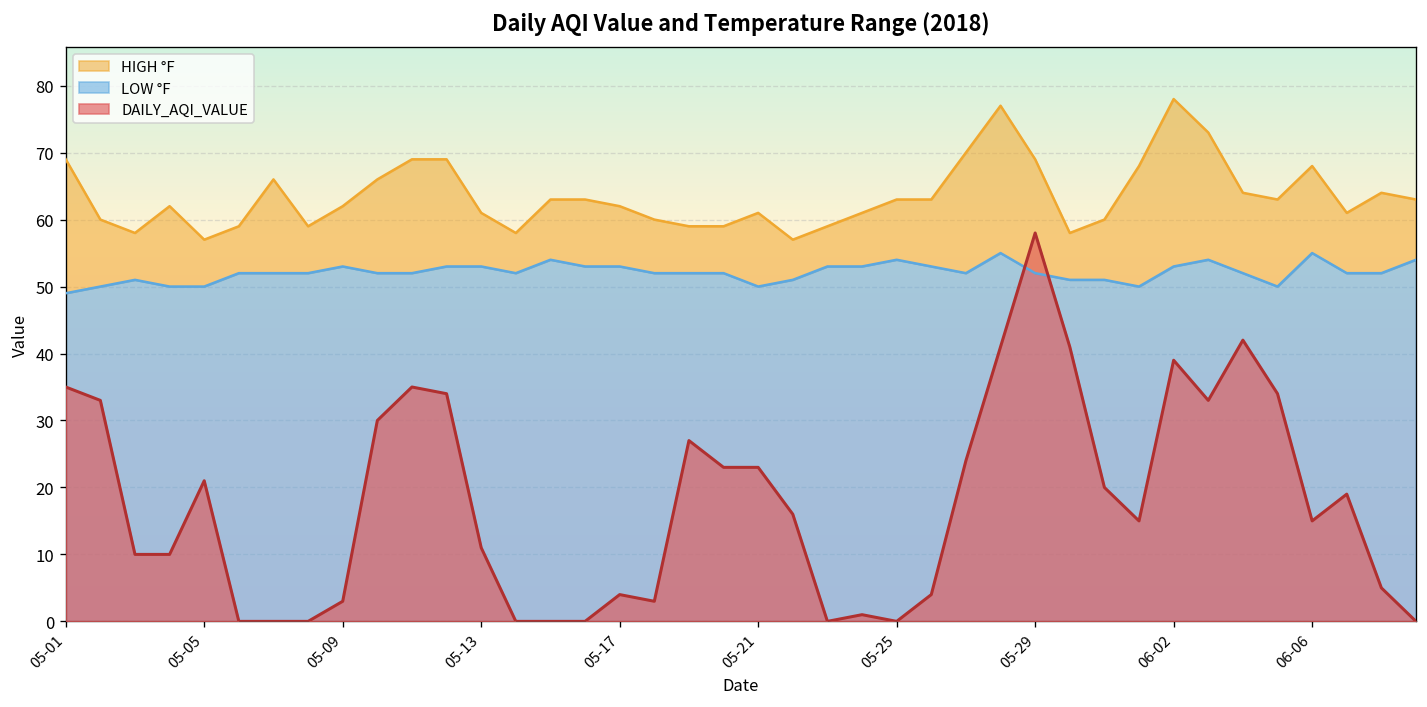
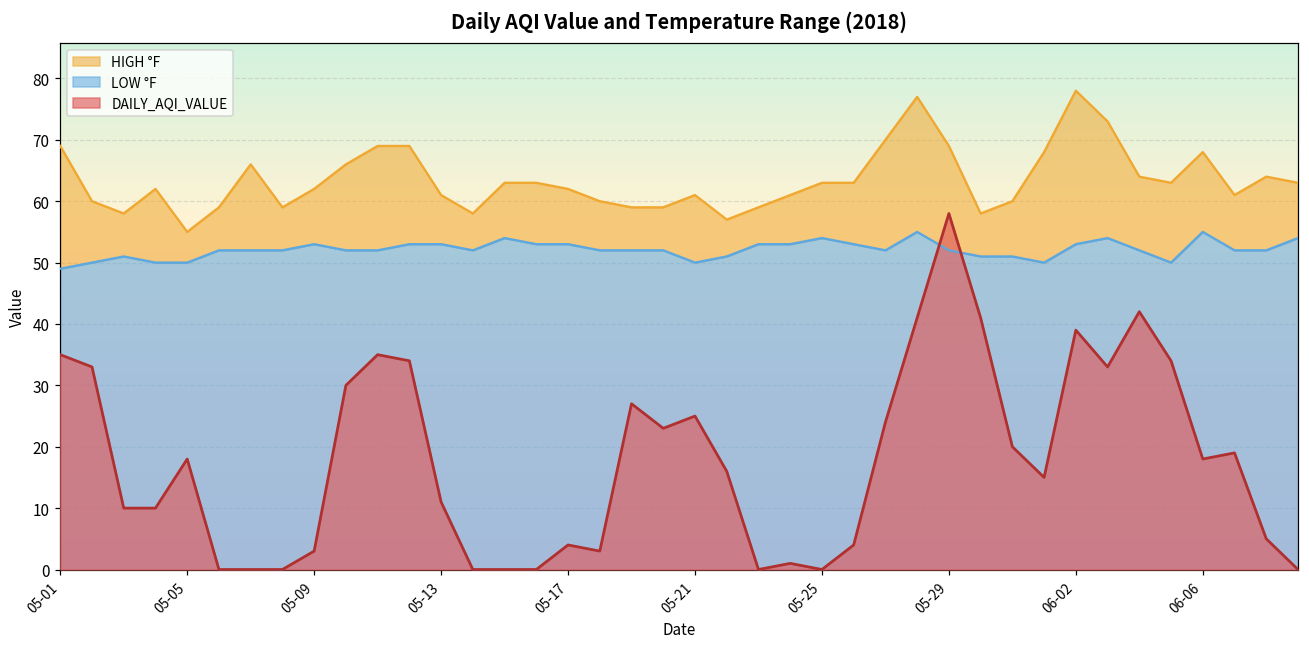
HIGH °F, 05-05: 57 -> 55
DAILY_AQI_VALUE, 05-05: 21 -> 18
DAILY_AQI_VALUE, 05-21: 23 -> 25
DAILY_AQI_VALUE, 06-06: 15 -> 18
